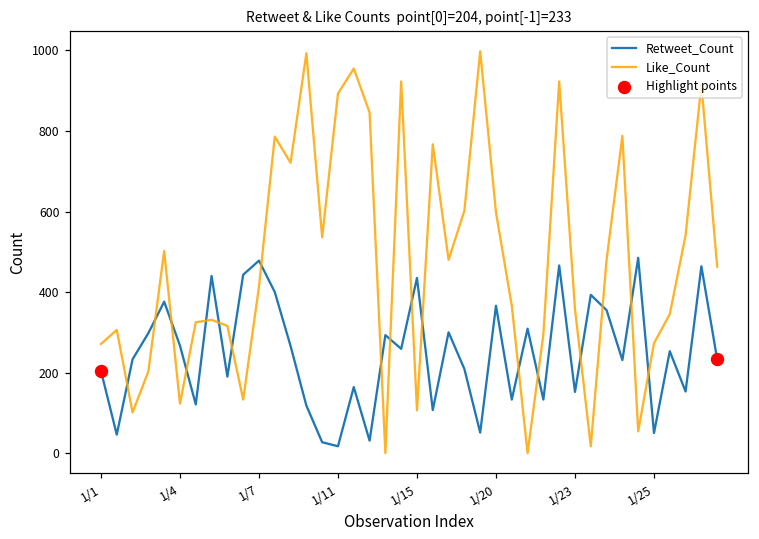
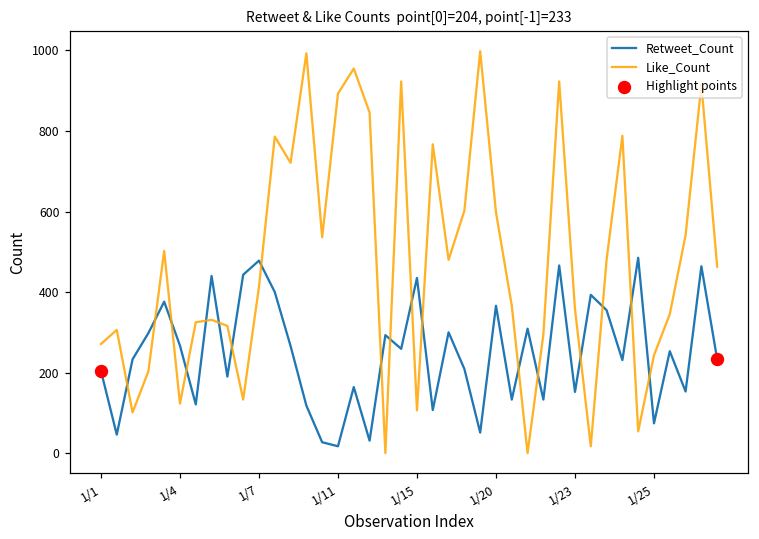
Retweet_Count, 1/25: 50 -> 70
Like_Count, 1/25: 270 -> 240
